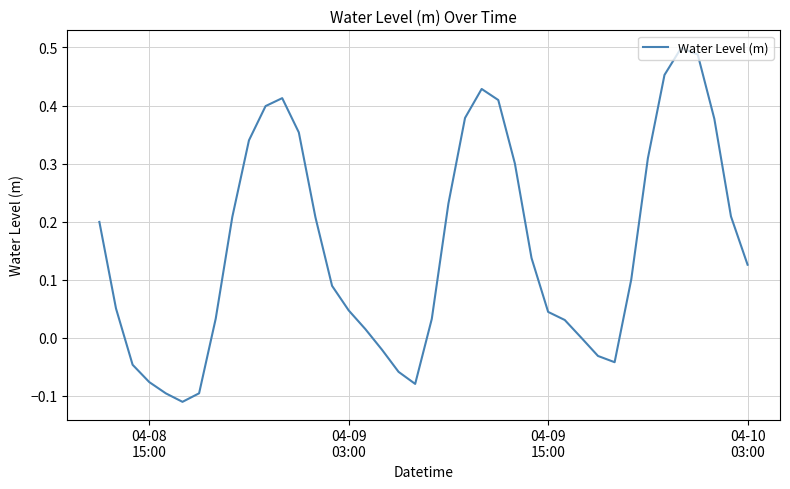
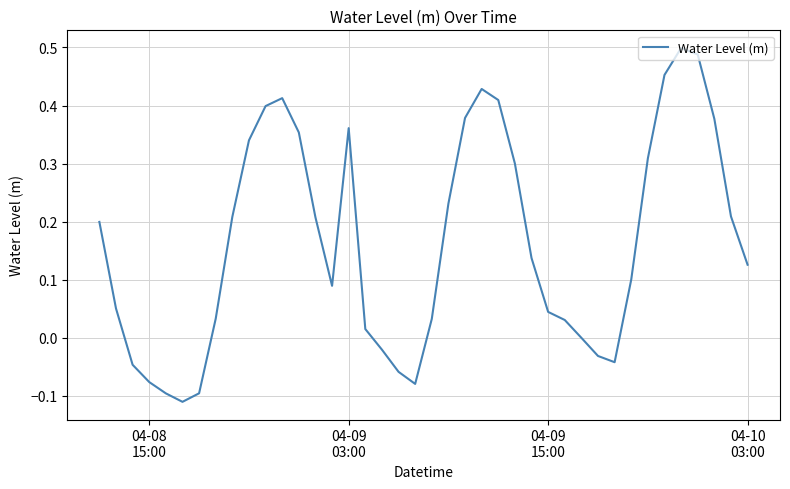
04-09 03:00: 0.05 -> 0.36
